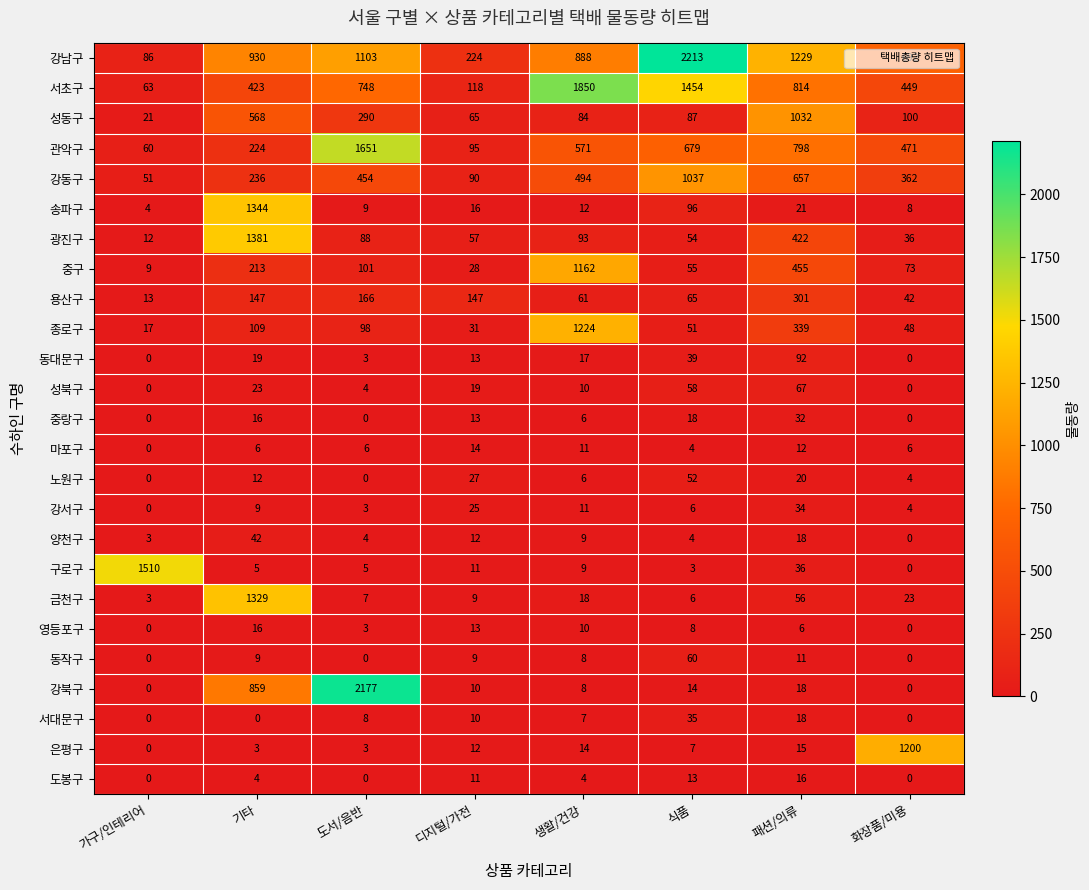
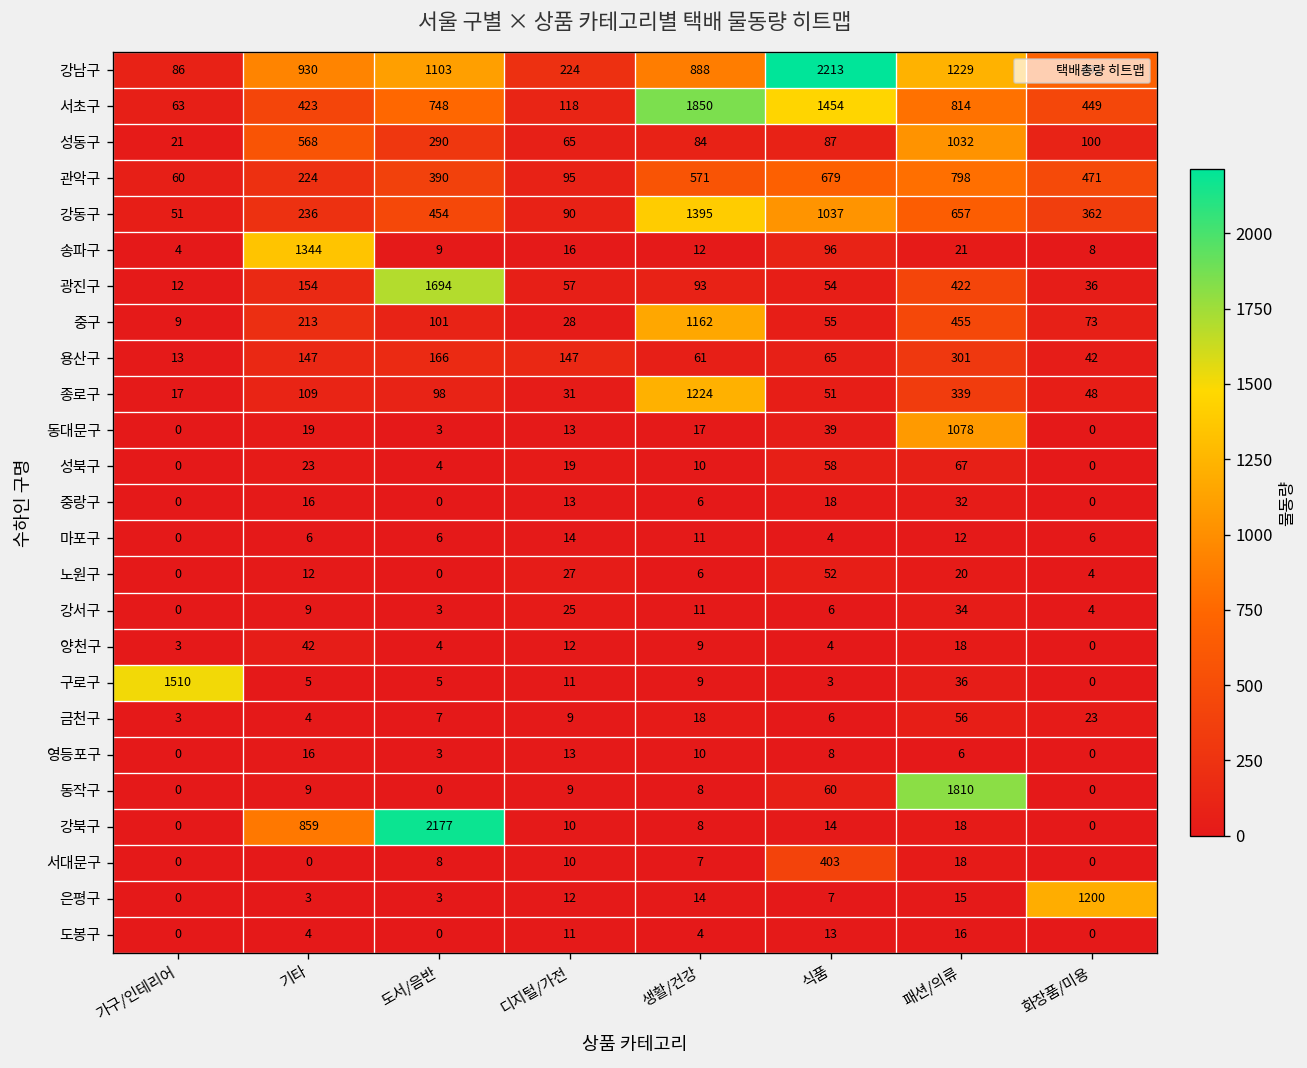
관악구, 도서/음반: 1651 -> 390
강동구, 생활/건강: 494 -> 1395
광진구, 기타: 1381 -> 154
광진구, 도서/음반: 88 -> 1694
동대문구, 패션/의류: 92 -> 1078
금천구, 기타: 1329 -> 4
동작구, 패션/의류: 11 -> 1810
서대문구, 식품: 35 -> 403
